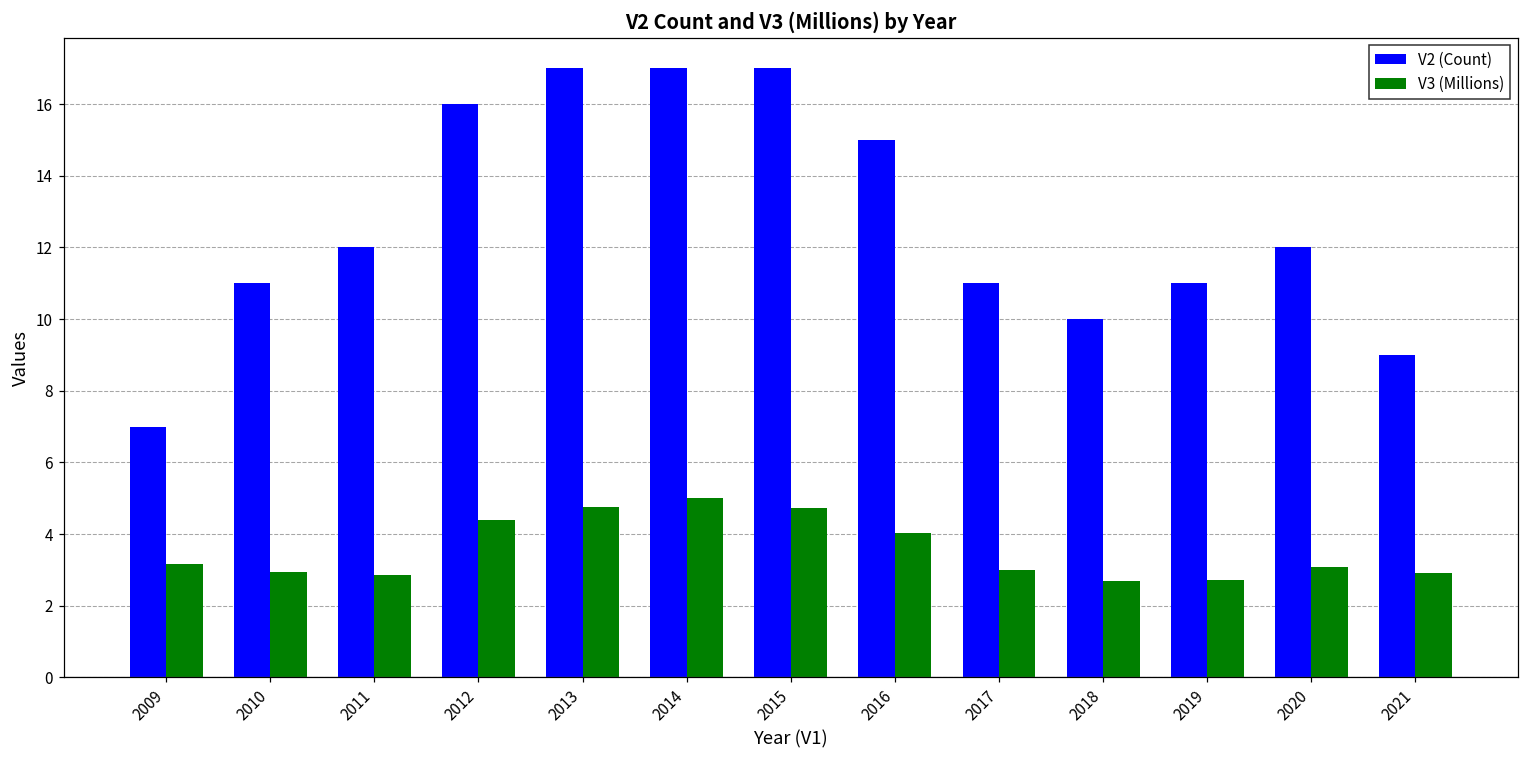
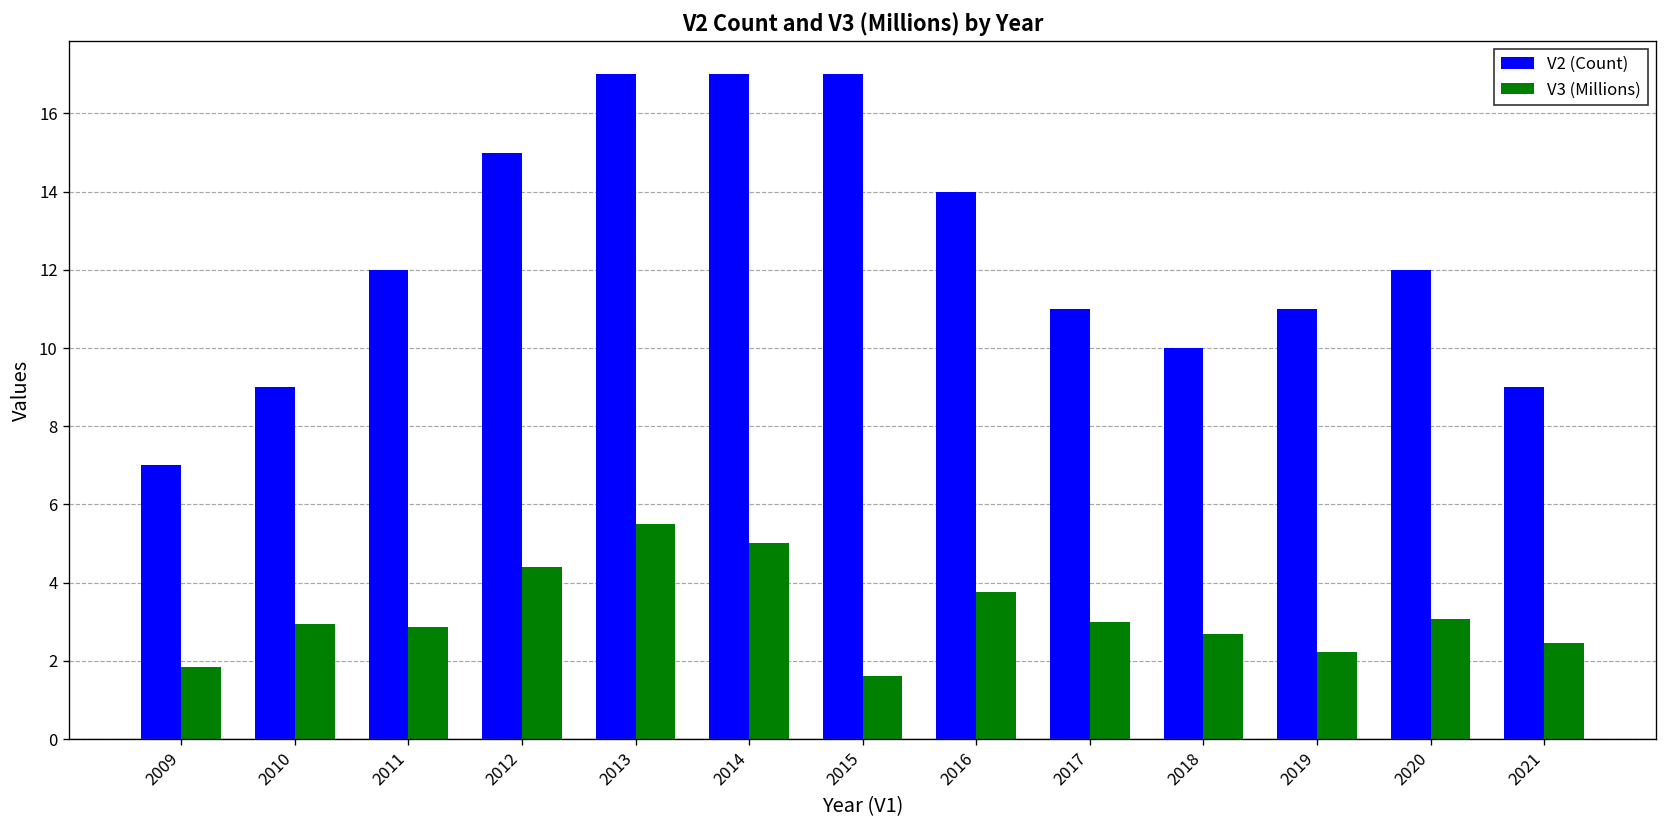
V3 (Millions), 2009: 3.2 -> 1.9
V2 (Count), 2010: 11 -> 9
V2 (Count), 2012: 16 -> 15
V3 (Millions), 2013: 4.8 -> 5.5
V3 (Millions), 2015: 4.7 -> 1.6
V2 (Count), 2016: 15 -> 14
V3 (Millions), 2016: 4.0 -> 3.8
V3 (Millions), 2019: 2.7 -> 2.2
V3 (Millions), 2021: 2.9 -> 2.5
